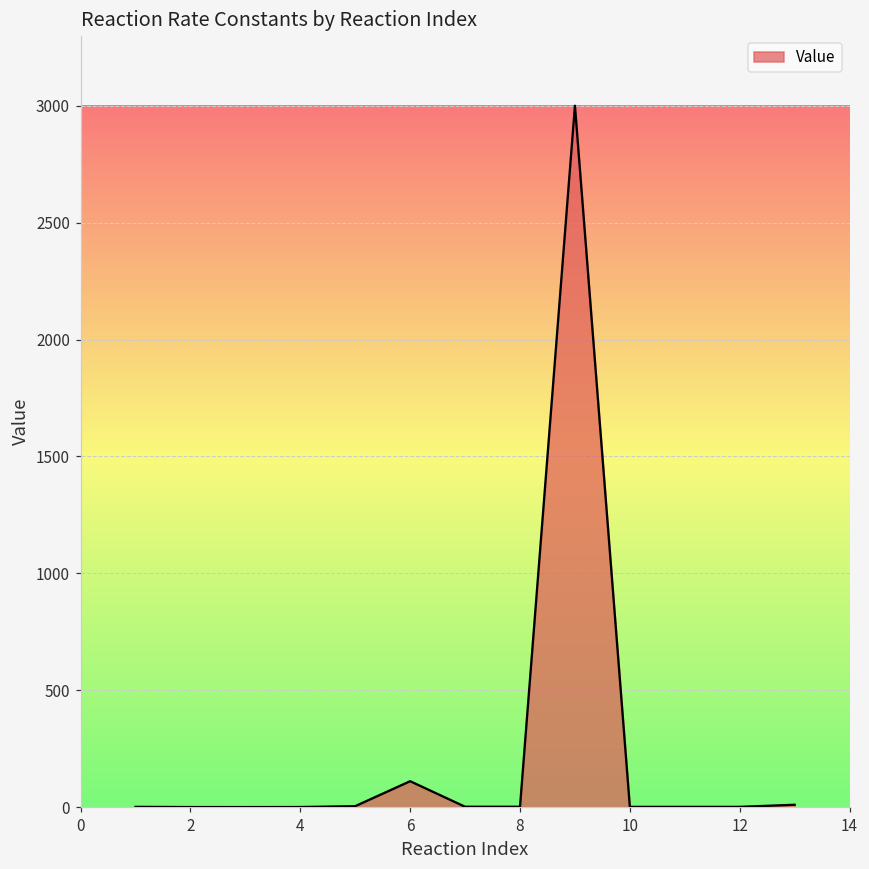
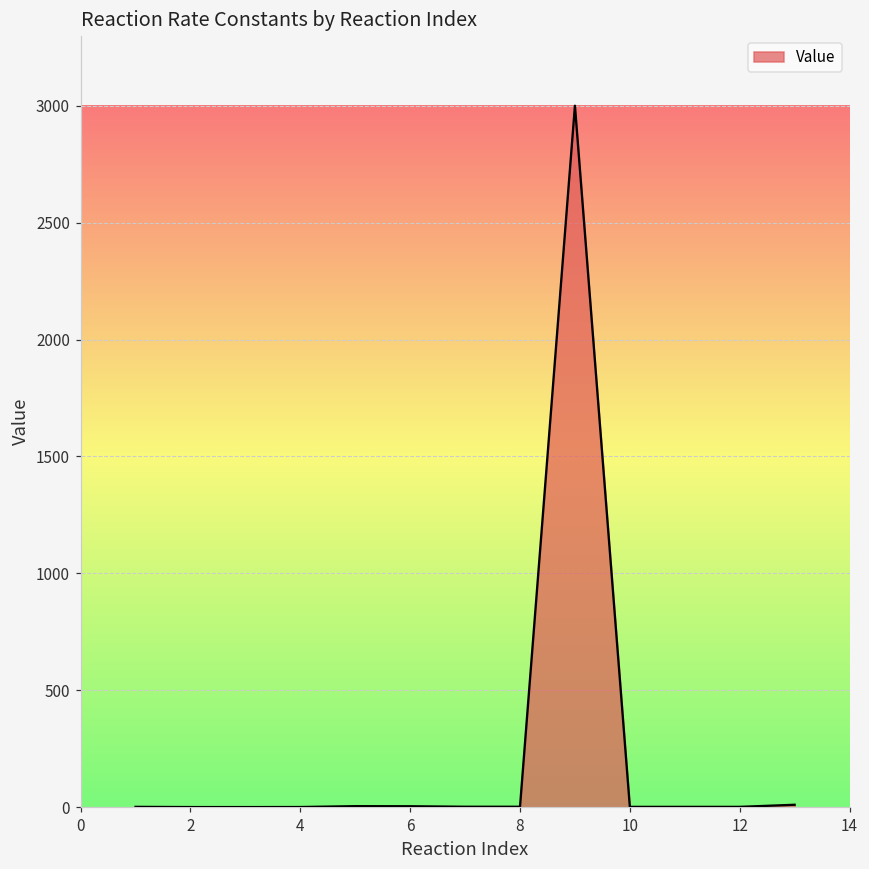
6: 110 -> 0
